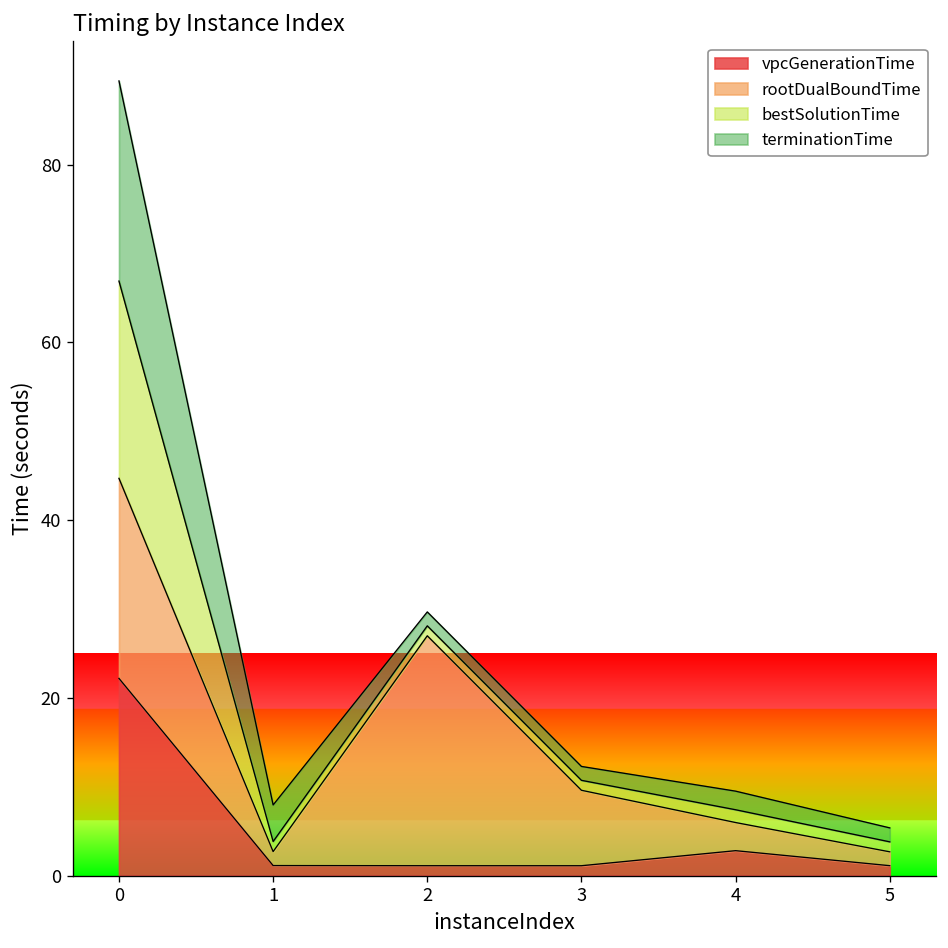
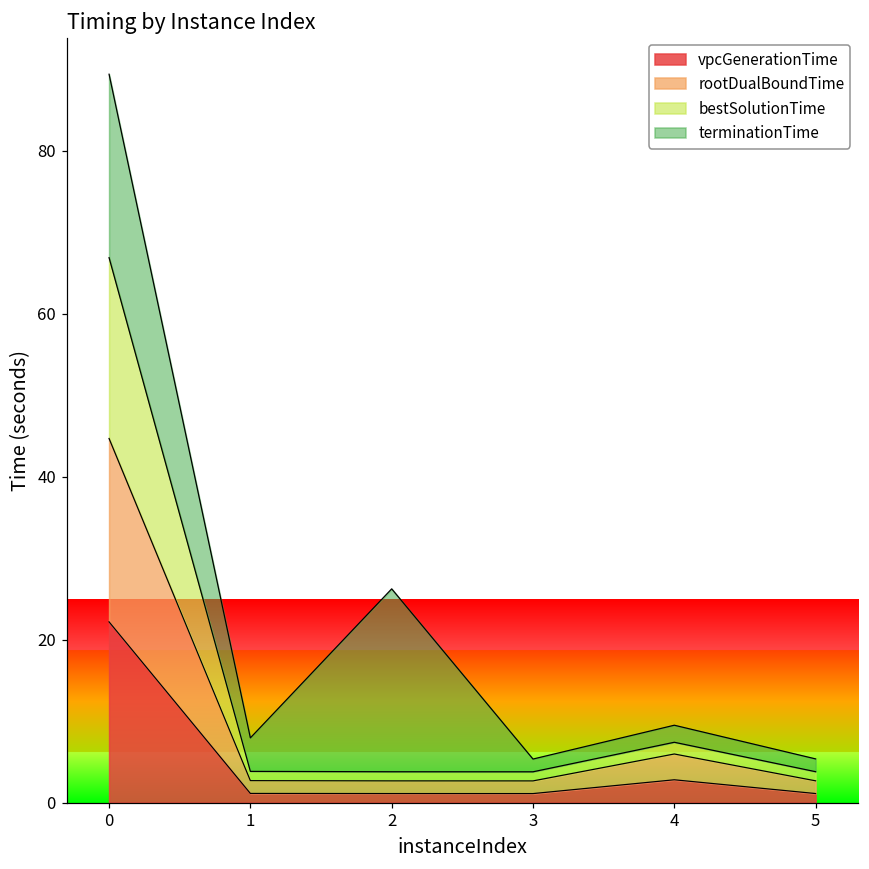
rootDualBoundTime, 2: 26 -> 2
terminationTime, 2: 2 -> 22
rootDualBoundTime, 3: 8 -> 2
